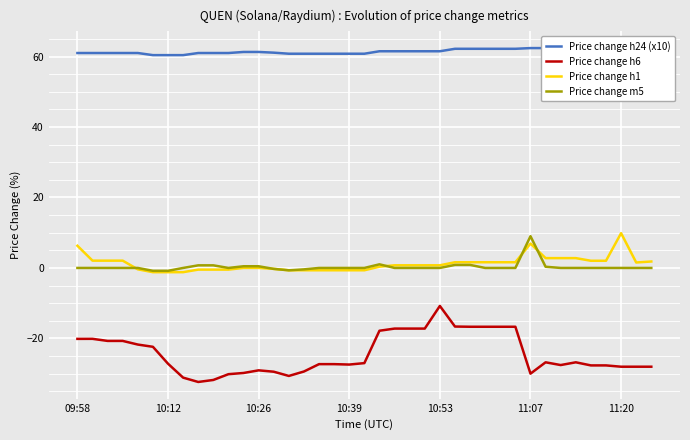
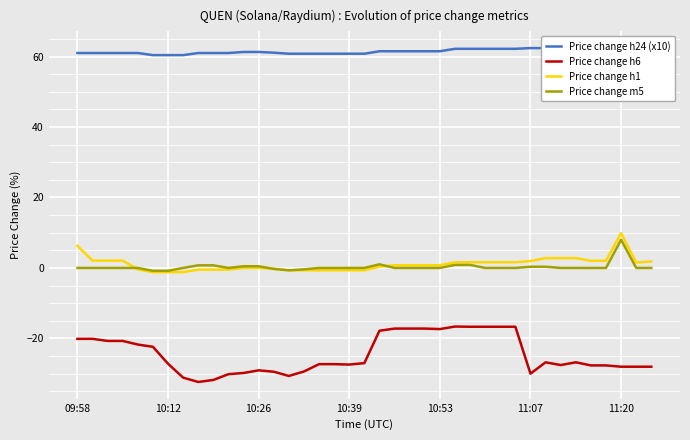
Price change h6, 10:53: -11 -> -17
Price change h1, 11:07: 7 -> 2
Price change m5, 11:07: 9 -> 0
Price change m5, 11:20: 0 -> 8
